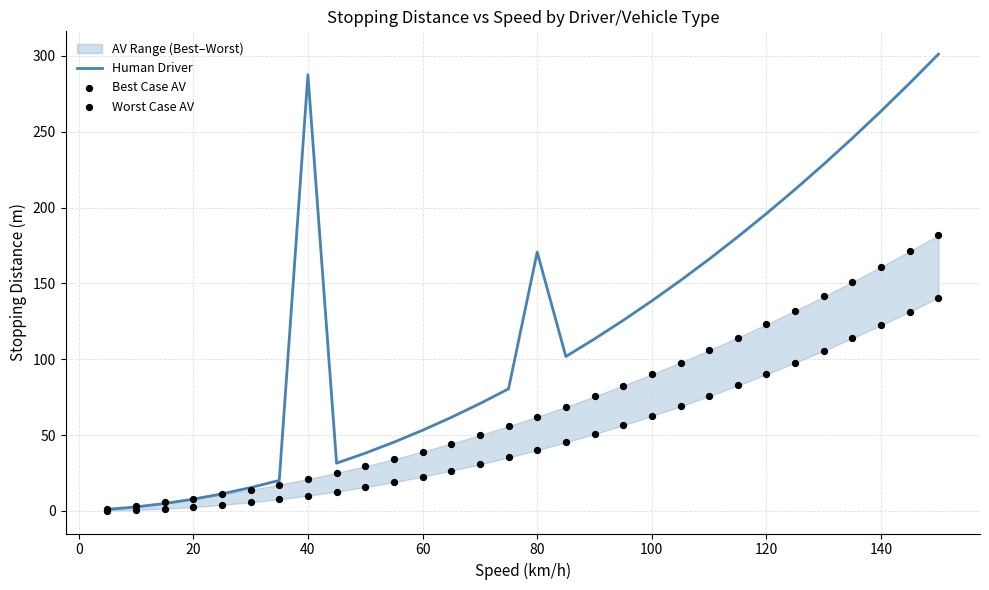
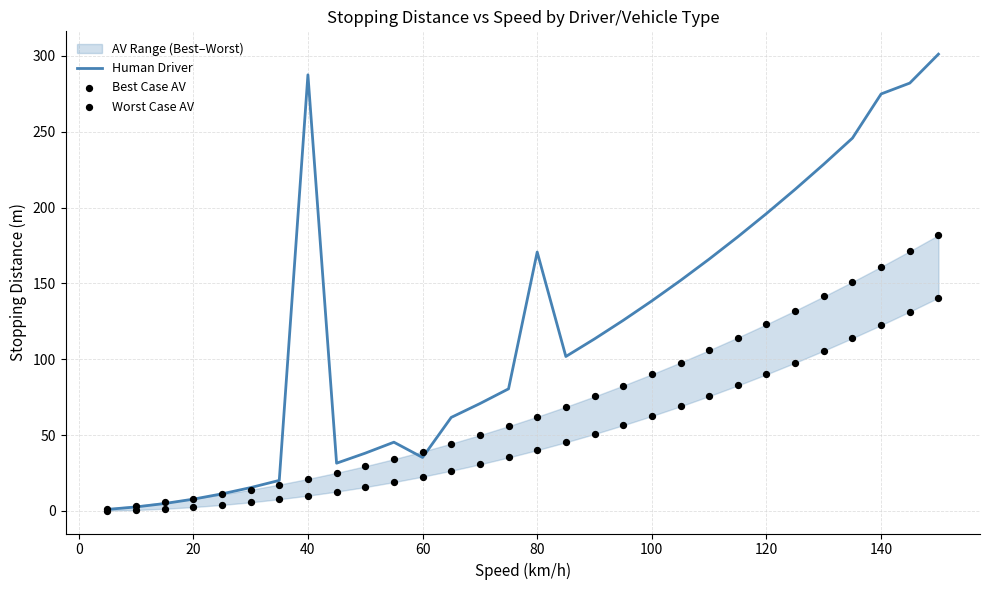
Human Driver, 60: 53 -> 35
Human Driver, 140: 264 -> 275
